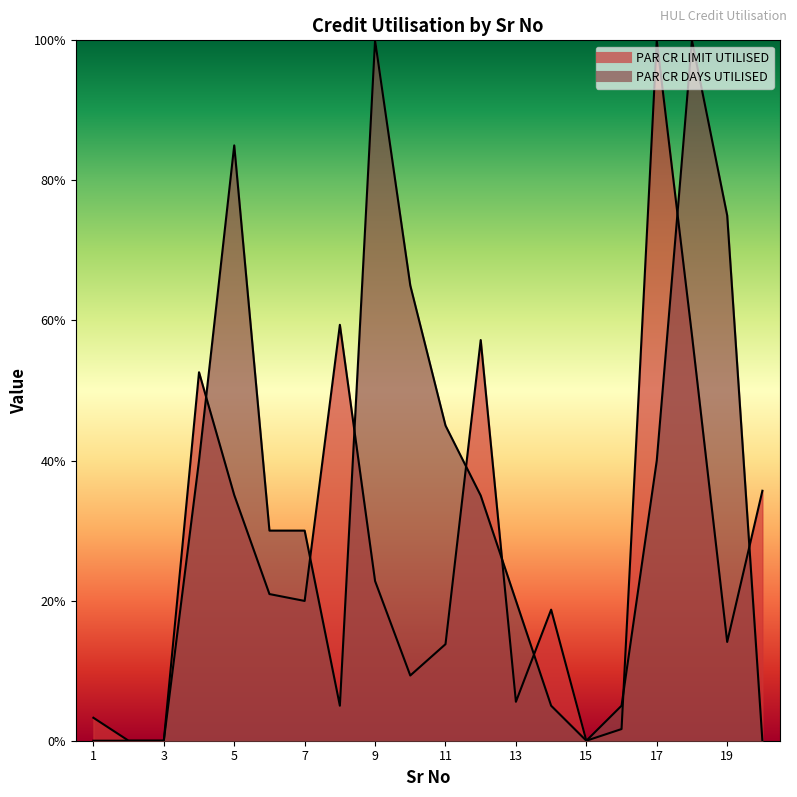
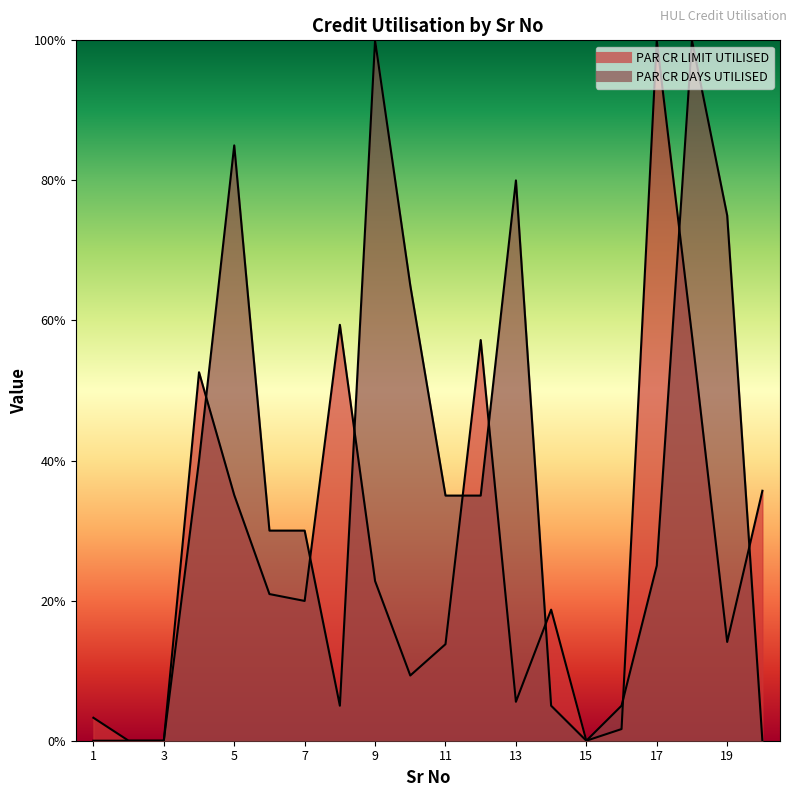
PAR CR DAYS UTILISED, 11: 45% -> 35%
PAR CR DAYS UTILISED, 13: 20% -> 80%
PAR CR DAYS UTILISED, 17: 40% -> 25%
